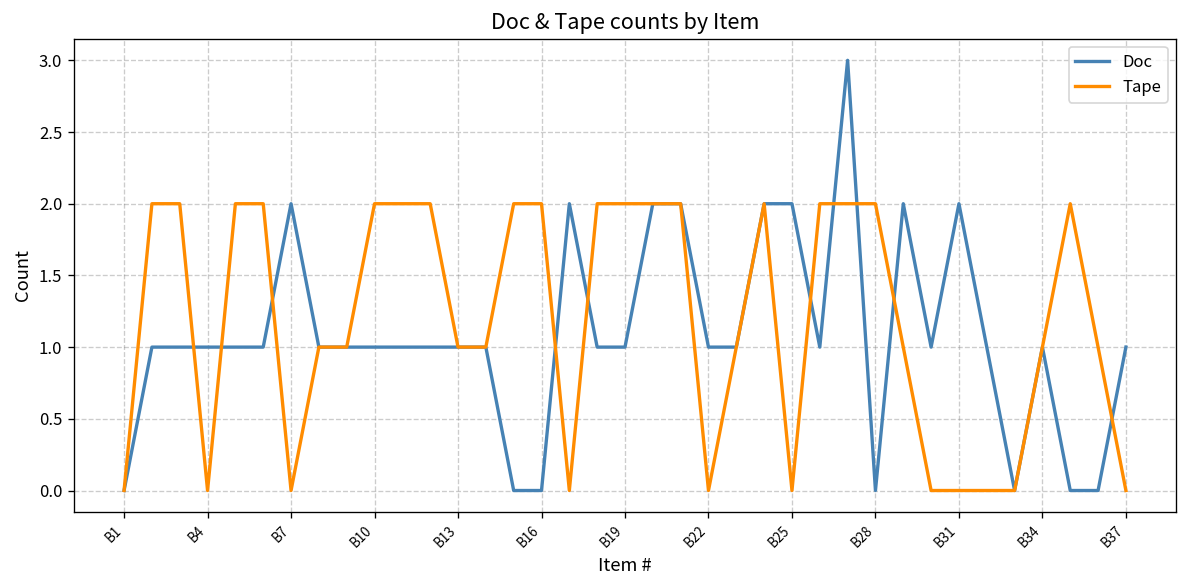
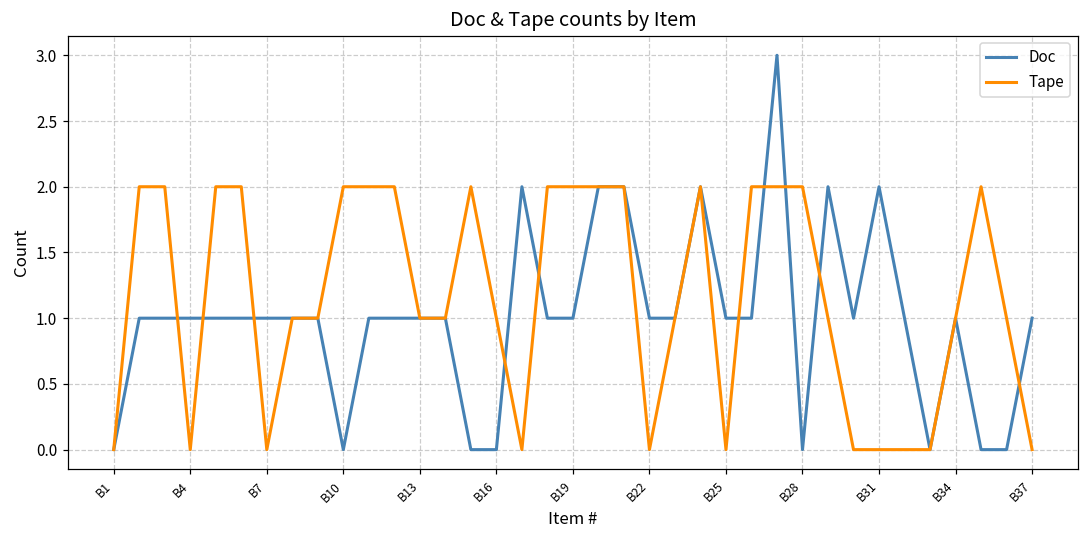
Doc, B7: 2 -> 1
Doc, B10: 1 -> 0
Tape, B16: 2 -> 1
Doc, B25: 2 -> 1
